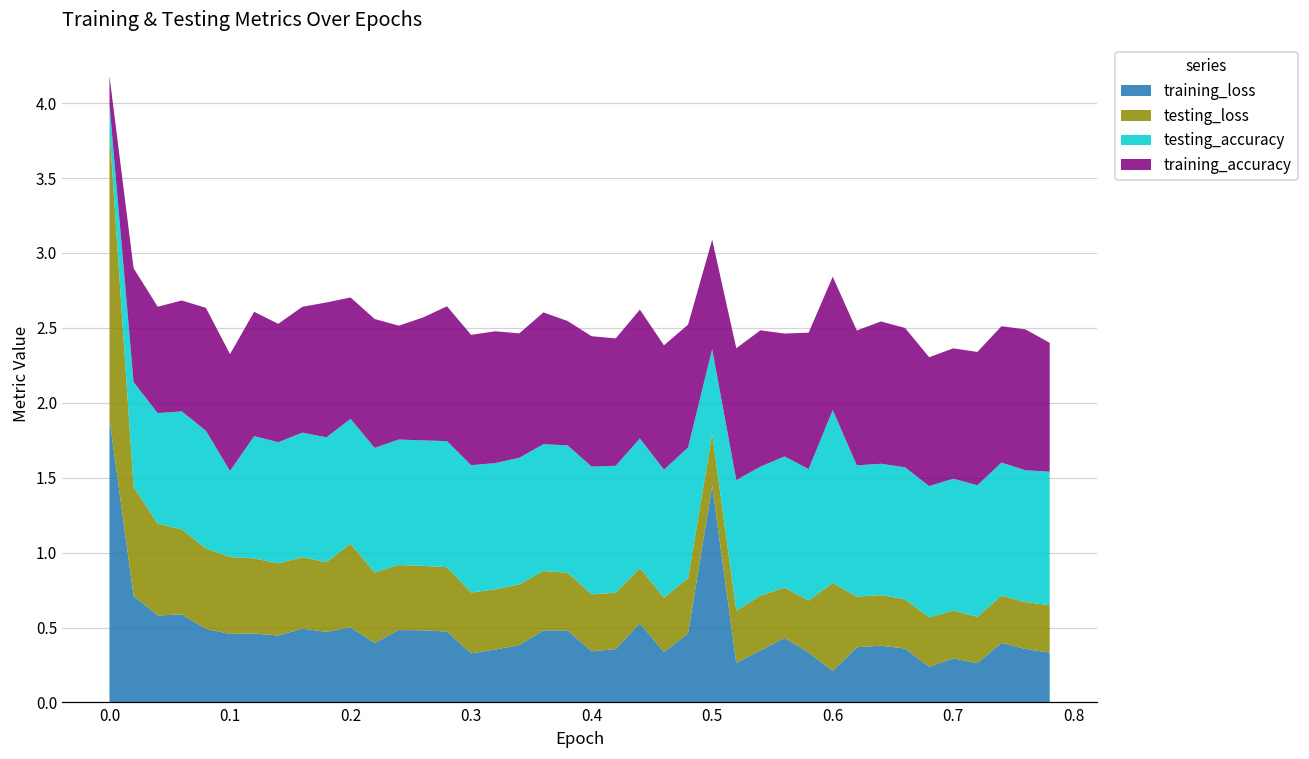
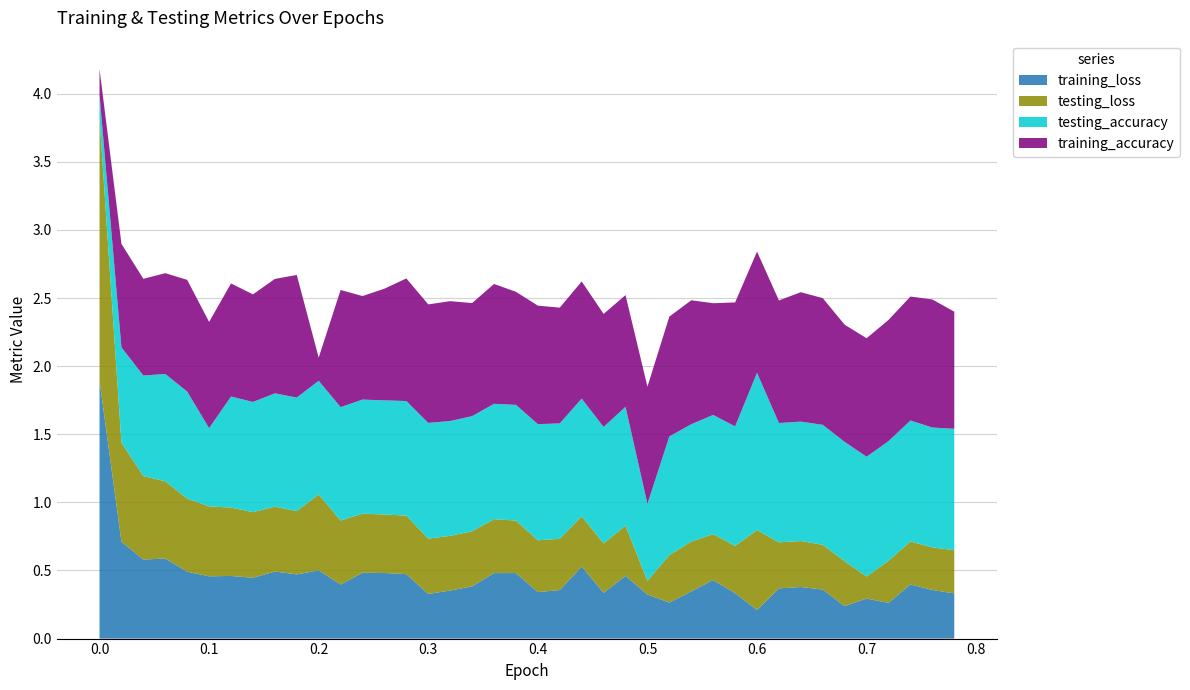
training_accuracy, 0.2: 0.81 -> 0.17
training_loss, 0.5: 1.44 -> 0.32
testing_loss, 0.5: 0.35 -> 0.10
training_accuracy, 0.5: 0.73 -> 0.86
testing_loss, 0.7: 0.32 -> 0.16
